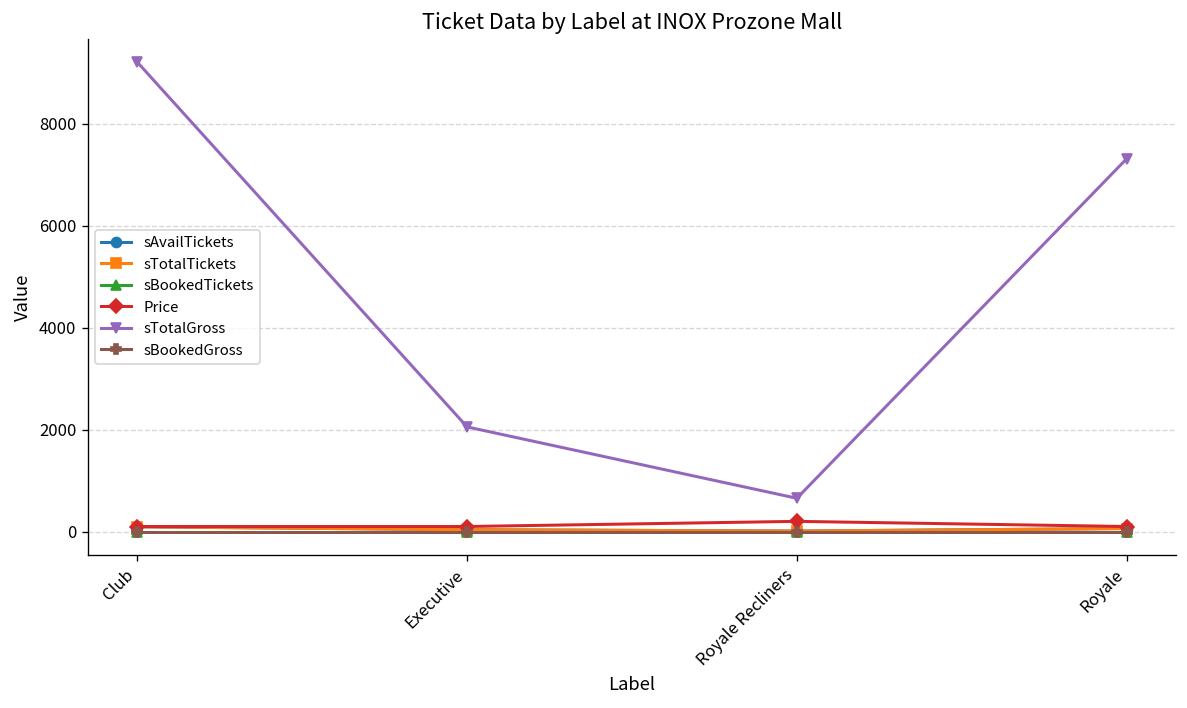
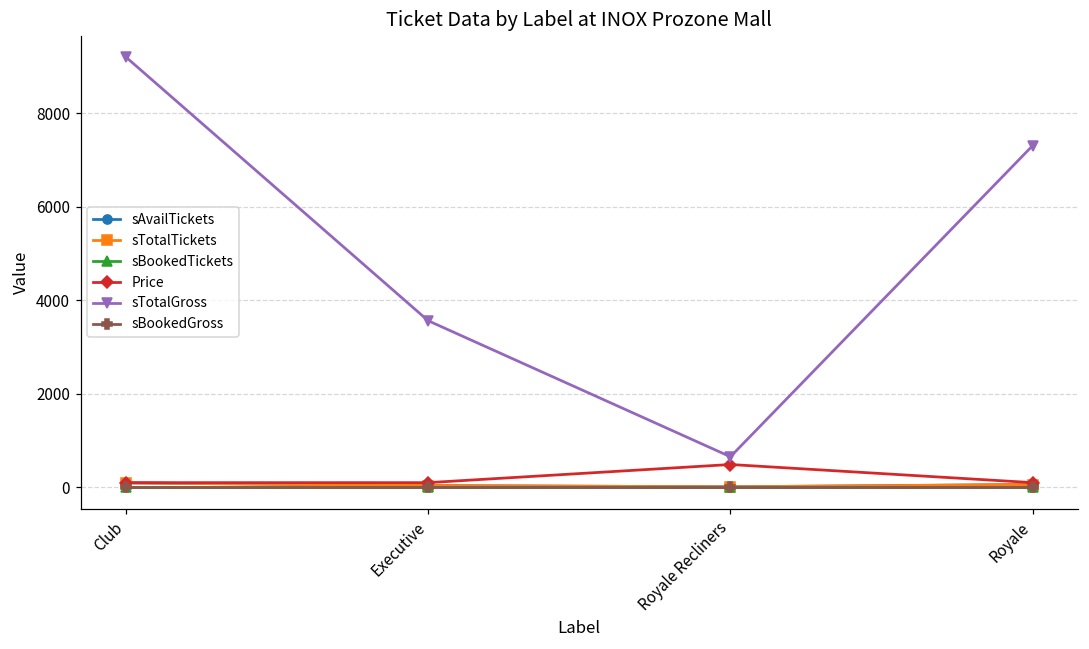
sTotalGross, Executive: 2100 -> 3600
Price, Royale Recliners: 200 -> 500
